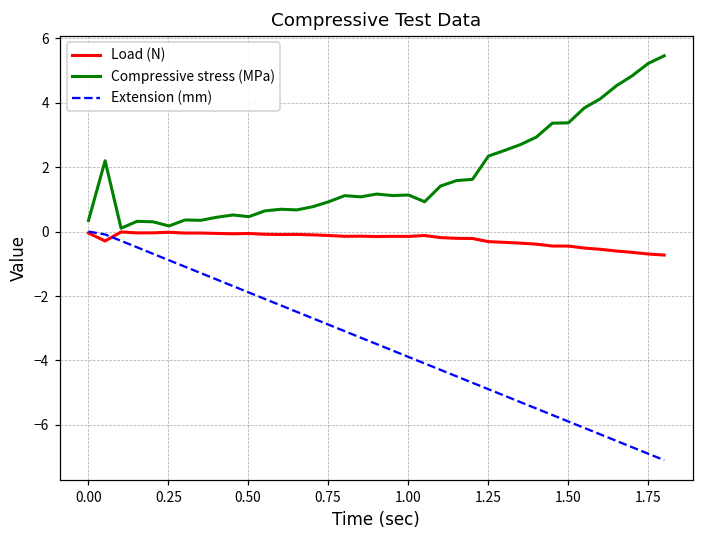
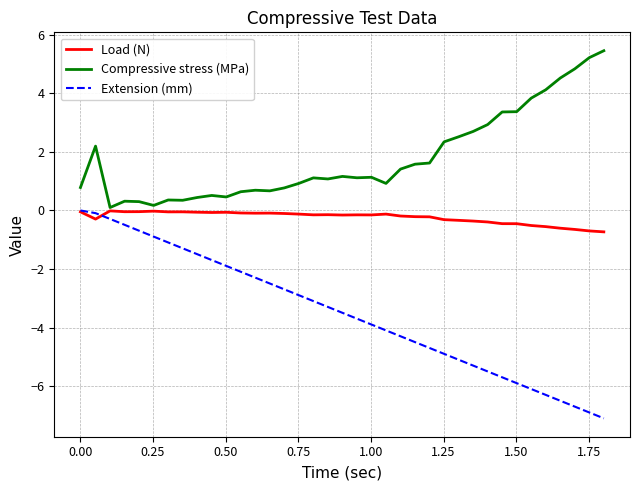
Compressive stress (MPa), 0.00: 0.3 -> 0.8
